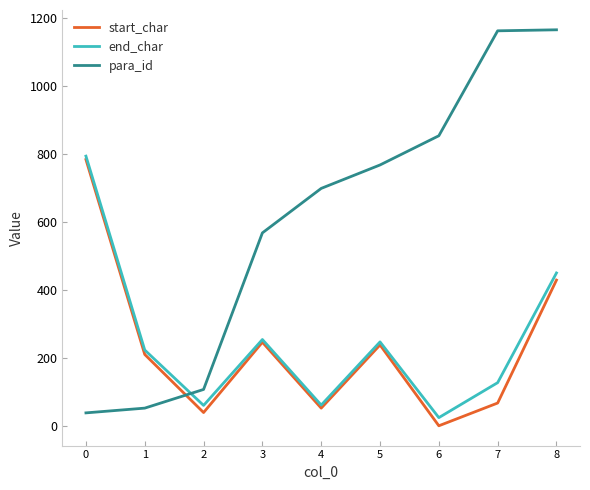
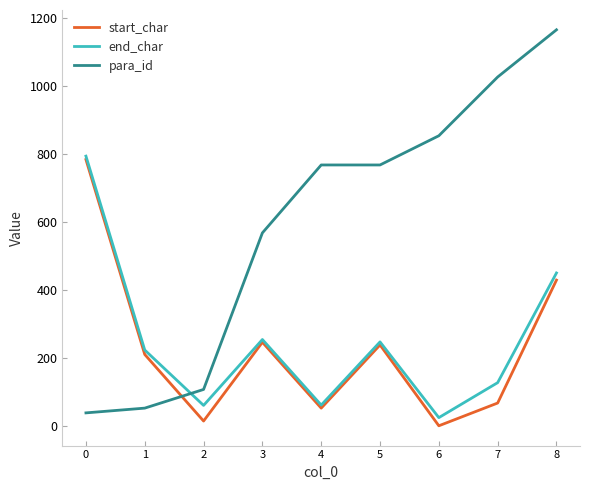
start_char, 2: 40 -> 10
para_id, 4: 700 -> 770
para_id, 7: 1160 -> 1030
